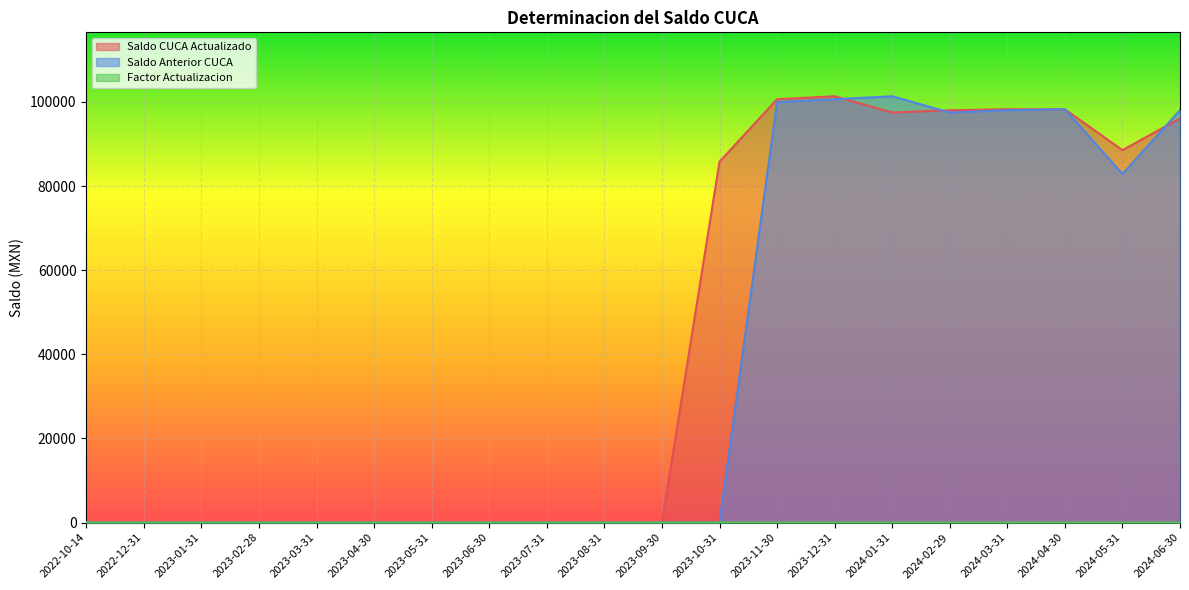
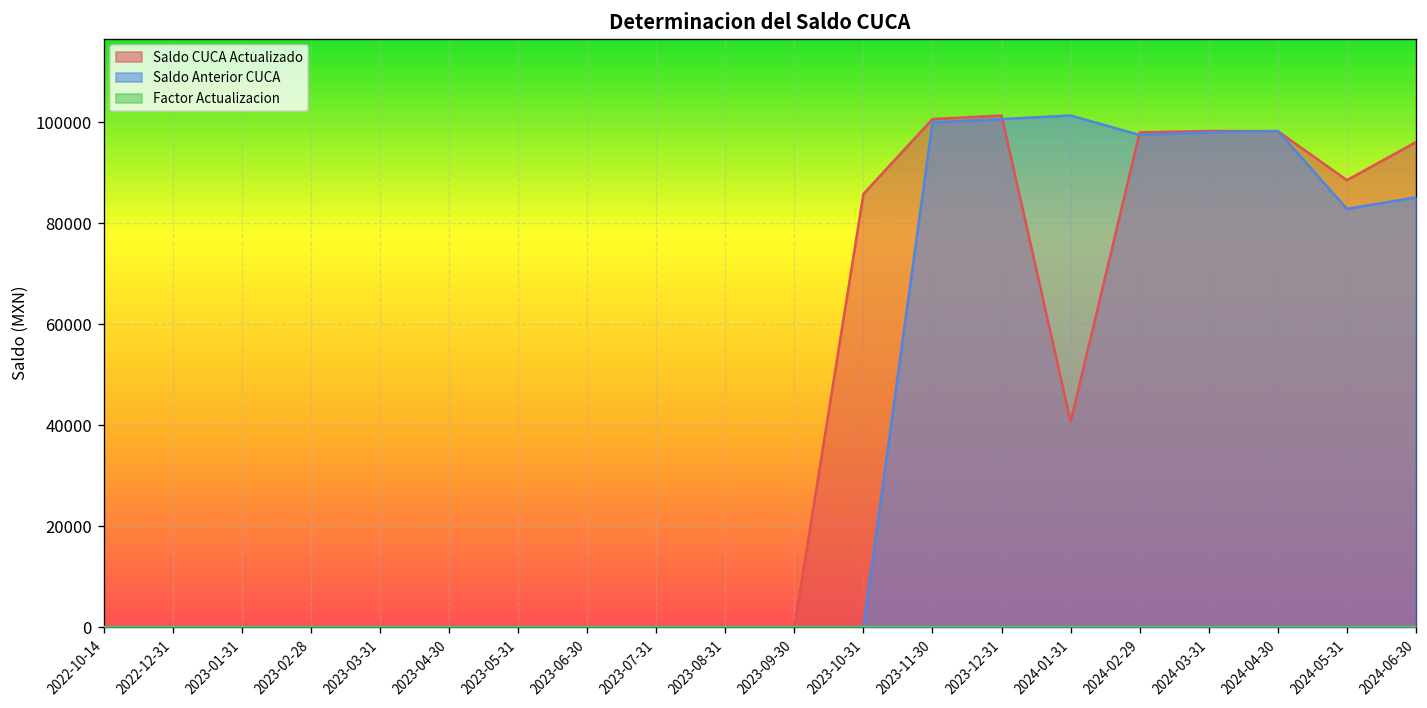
Saldo CUCA Actualizado, 2024-01-31: 97000 -> 41000
Saldo Anterior CUCA, 2024-06-30: 98000 -> 85000
